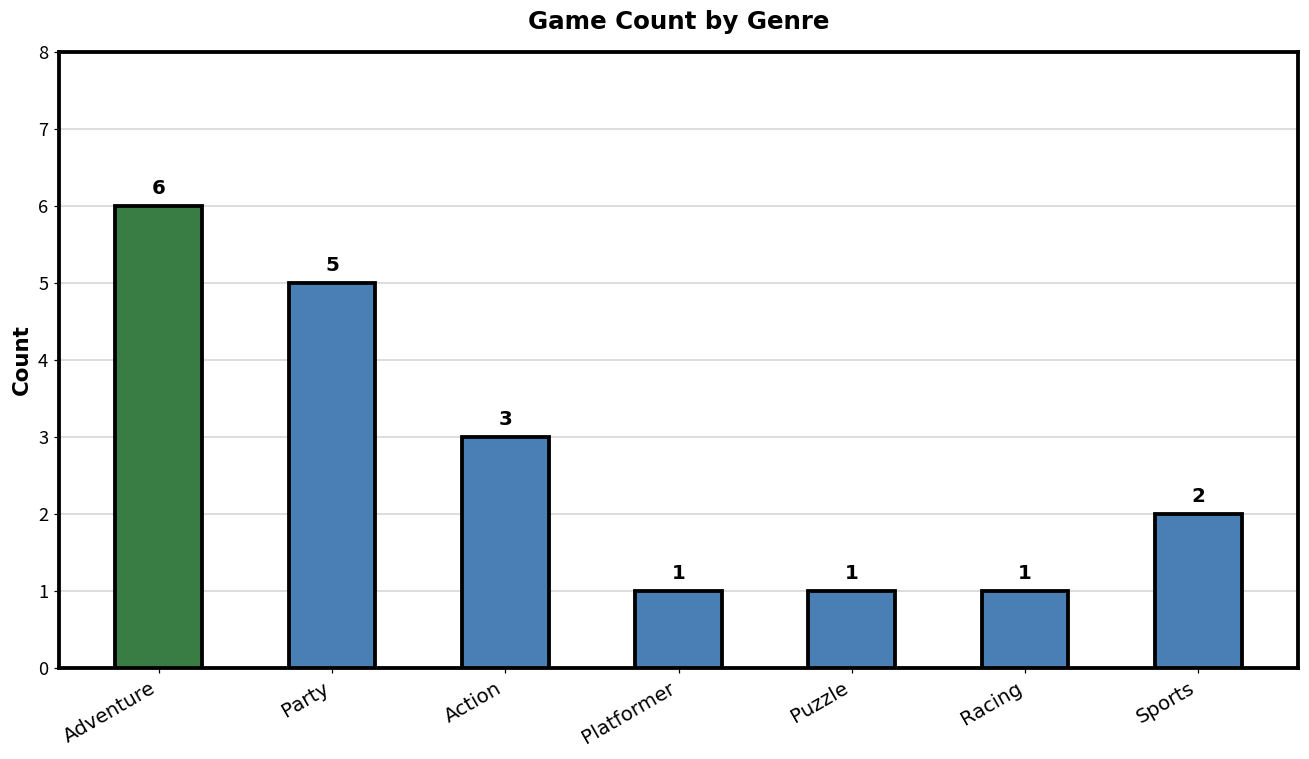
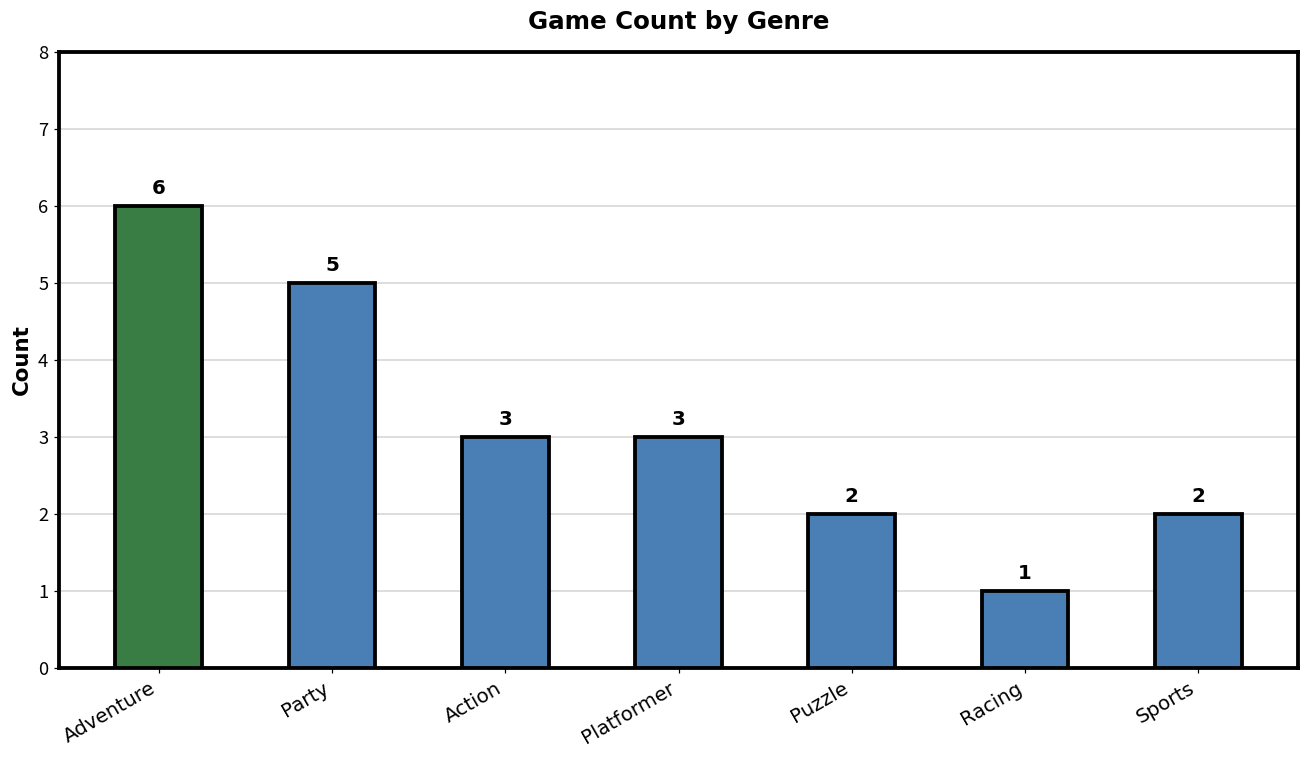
Platformer: 1 -> 3
Puzzle: 1 -> 2
